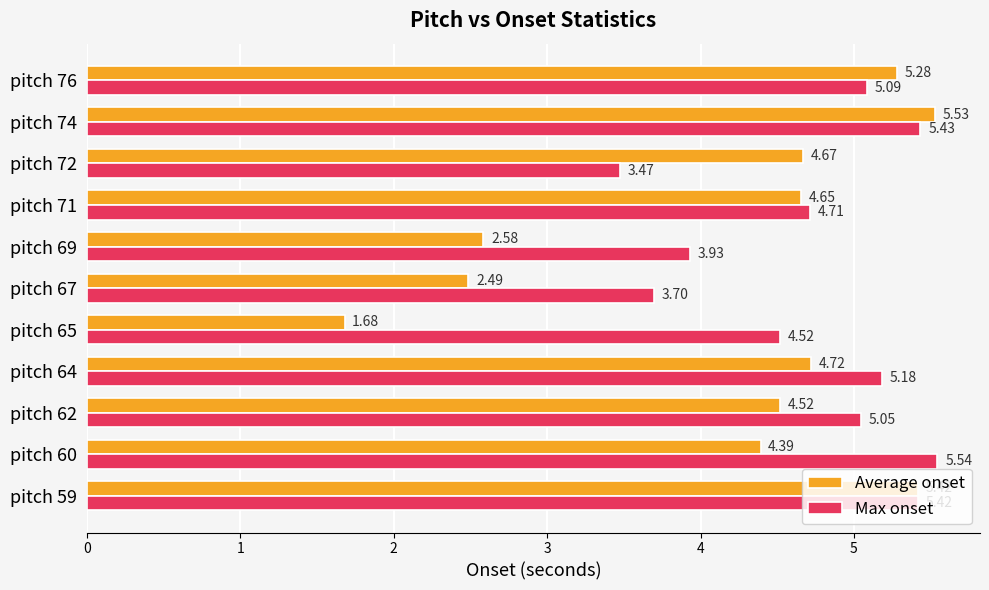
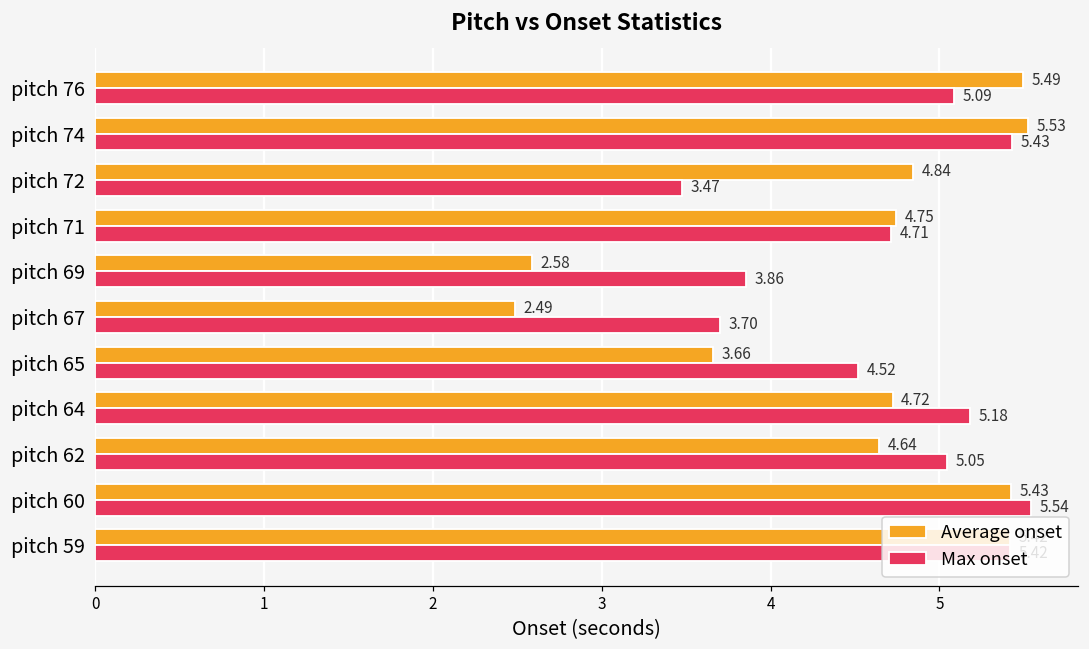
Average onset, pitch 76: 5.28 -> 5.49
Average onset, pitch 72: 4.67 -> 4.84
Average onset, pitch 71: 4.65 -> 4.75
Max onset, pitch 69: 3.93 -> 3.86
Average onset, pitch 65: 1.68 -> 3.66
Average onset, pitch 62: 4.52 -> 4.64
Average onset, pitch 60: 4.39 -> 5.43
